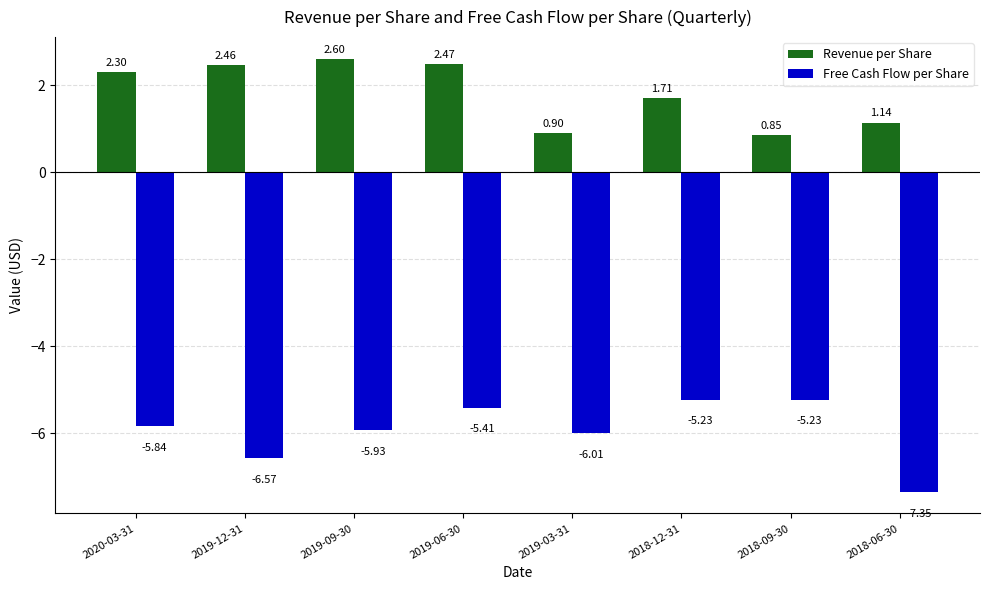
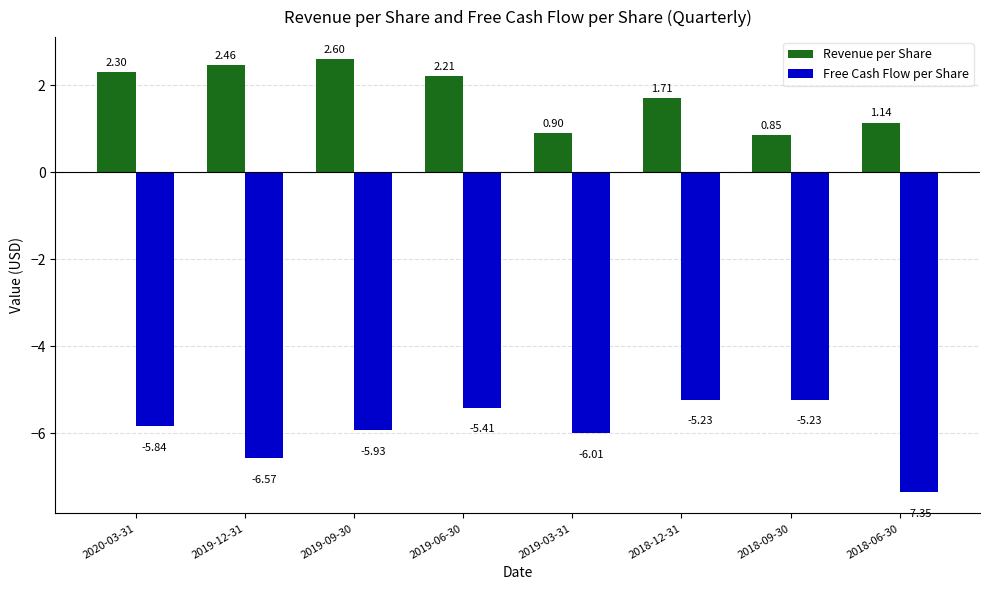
Revenue per Share, 2019-06-30: 2.47 -> 2.21
